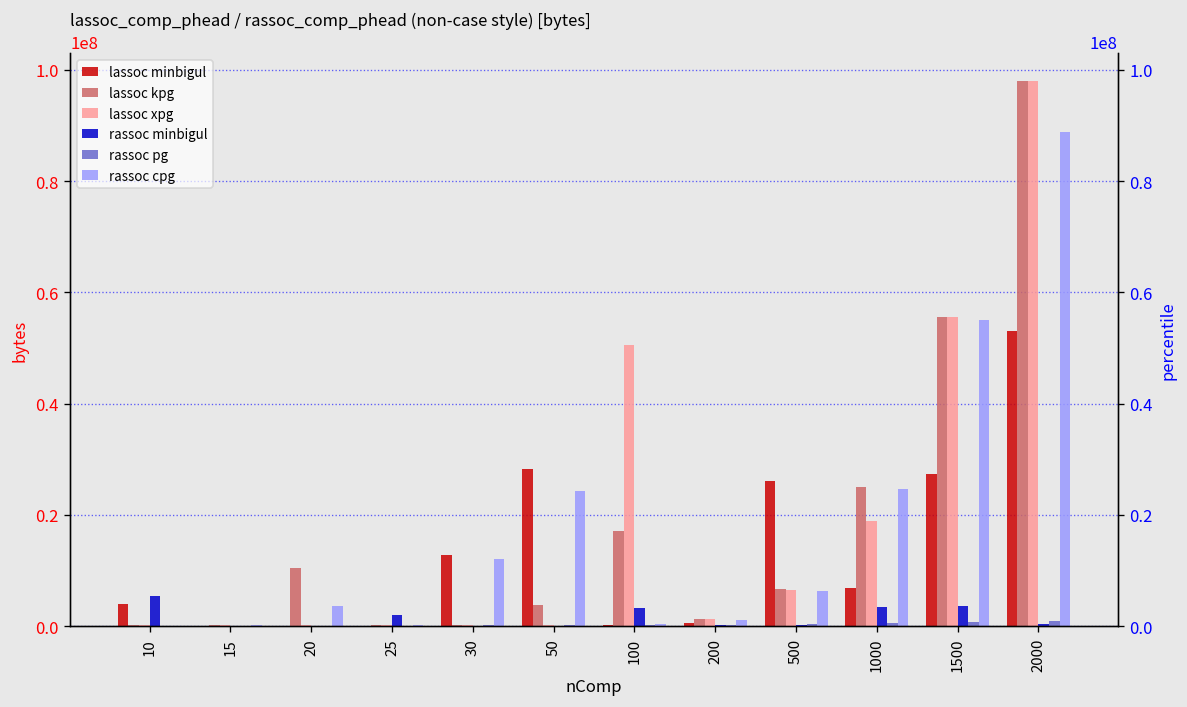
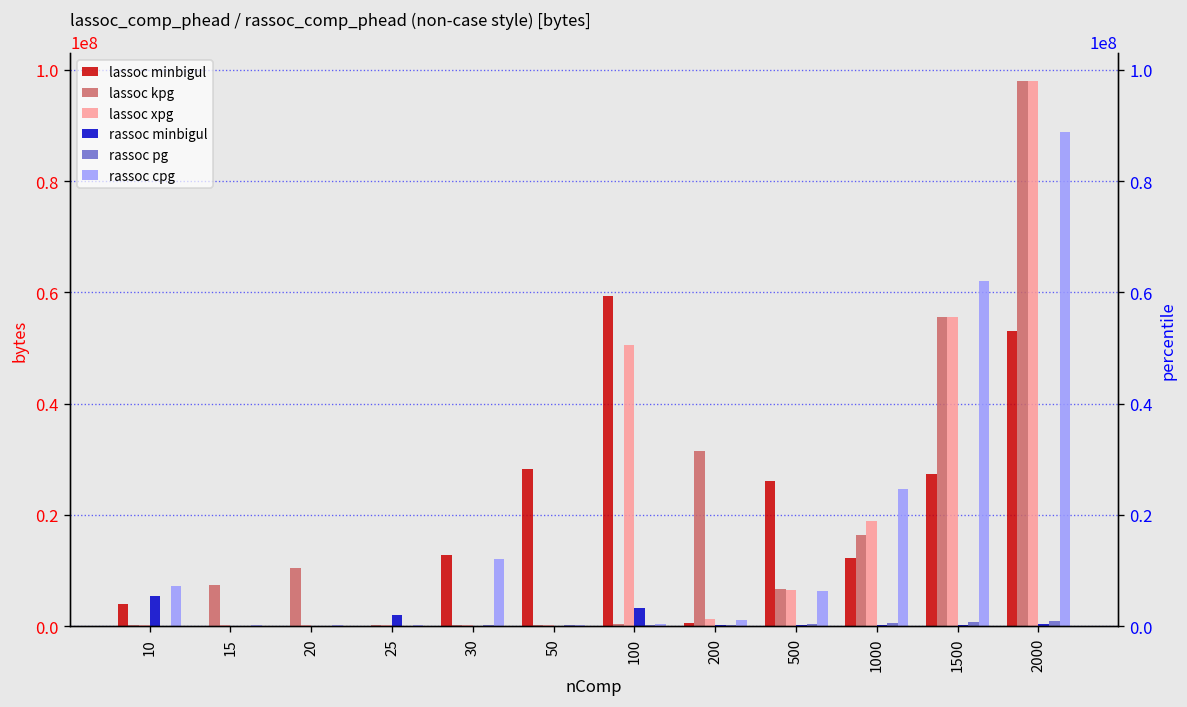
rassoc cpg, 10: 0 -> 7000000
lassoc kpg, 15: 0 -> 7000000
rassoc cpg, 20: 4000000 -> 0
lassoc kpg, 50: 4000000 -> 0
rassoc cpg, 50: 24000000 -> 0
lassoc minbigul, 100: 0 -> 59000000
lassoc kpg, 100: 17000000 -> 0
lassoc kpg, 200: 1000000 -> 32000000
lassoc minbigul, 1000: 7000000 -> 12000000
lassoc kpg, 1000: 25000000 -> 16000000
rassoc minbigul, 1000: 3000000 -> 0
rassoc minbigul, 1500: 4000000 -> 0
rassoc cpg, 1500: 55000000 -> 62000000
